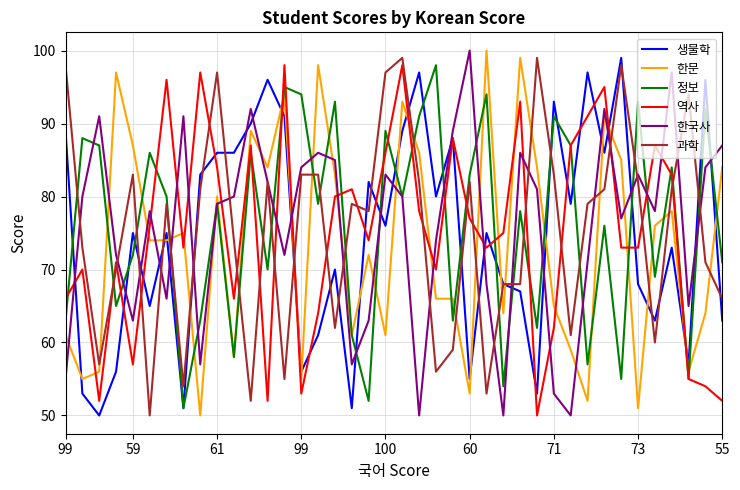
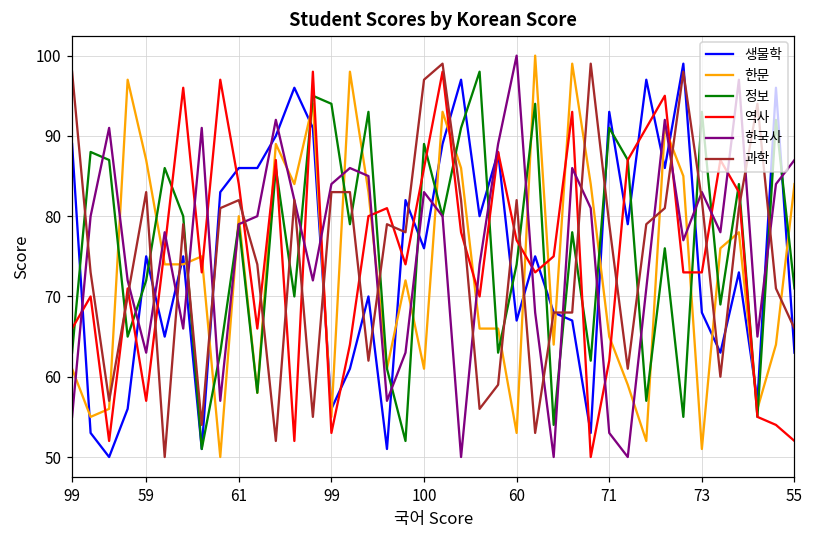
과학, 61: 97 -> 82
생물학, 60: 55 -> 67
정보, 60: 83 -> 74
과학, 71: 83 -> 79
